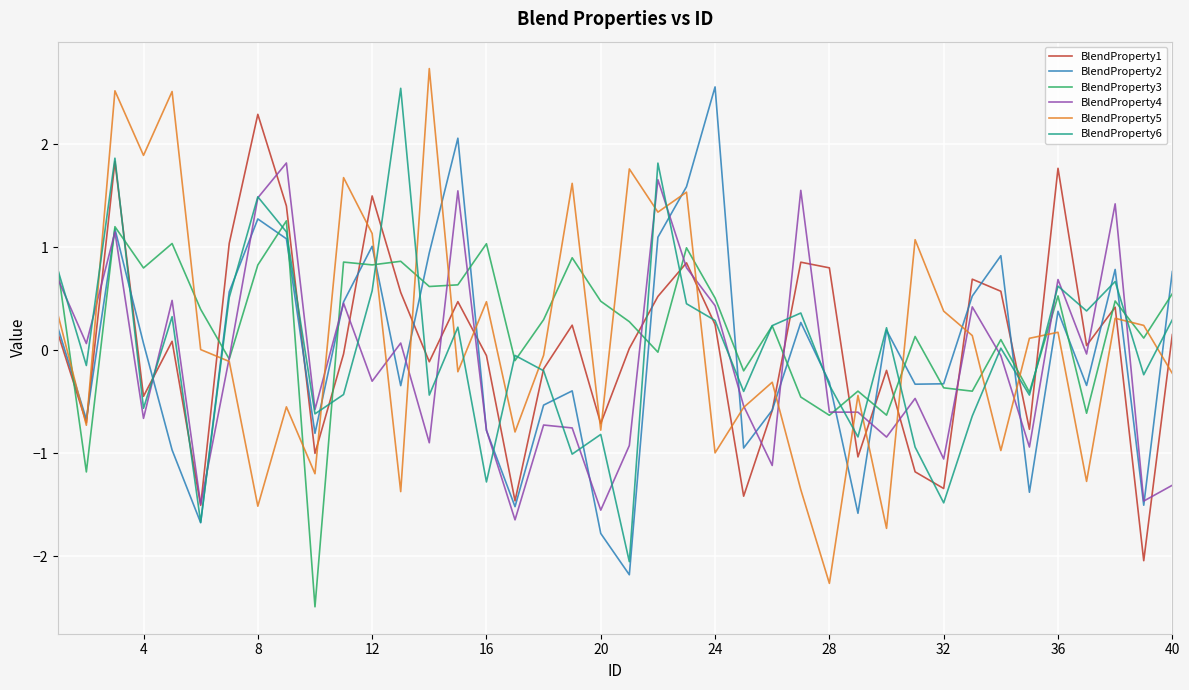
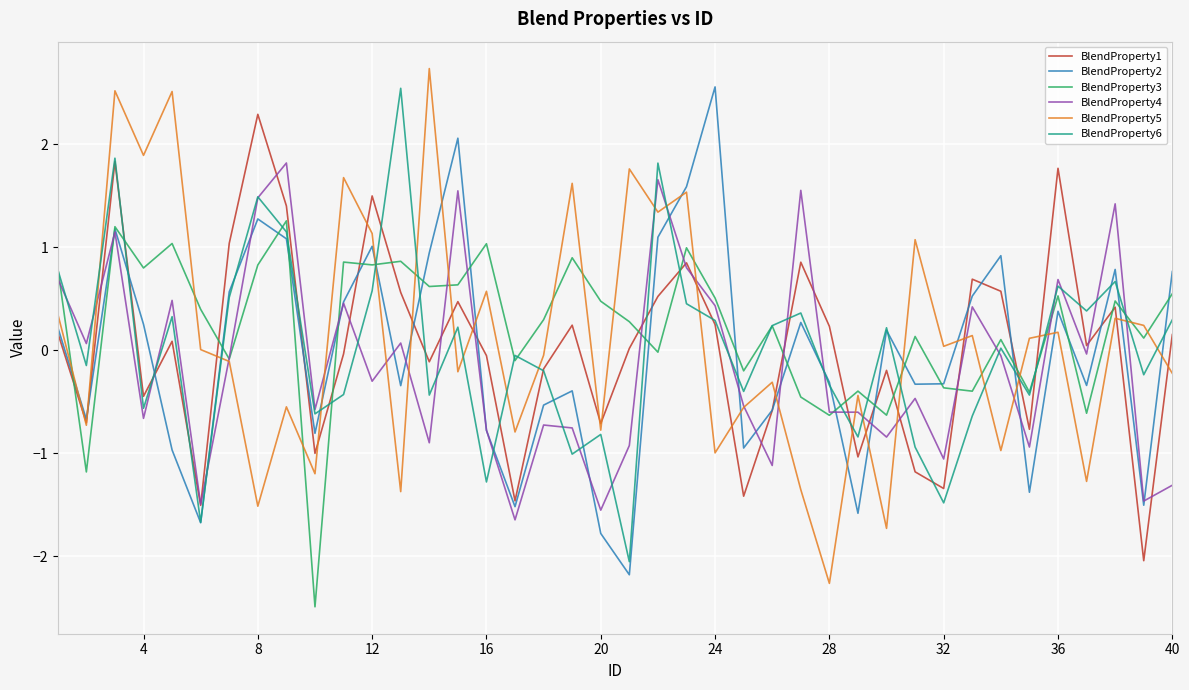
BlendProperty2, 4: 0.07 -> 0.25
BlendProperty5, 16: 0.47 -> 0.57
BlendProperty1, 28: 0.80 -> 0.23
BlendProperty5, 32: 0.38 -> 0.04
